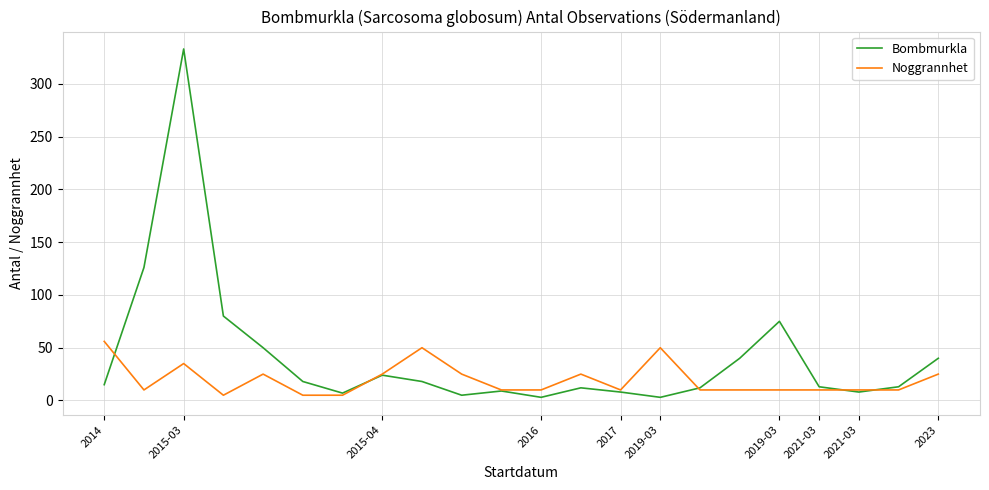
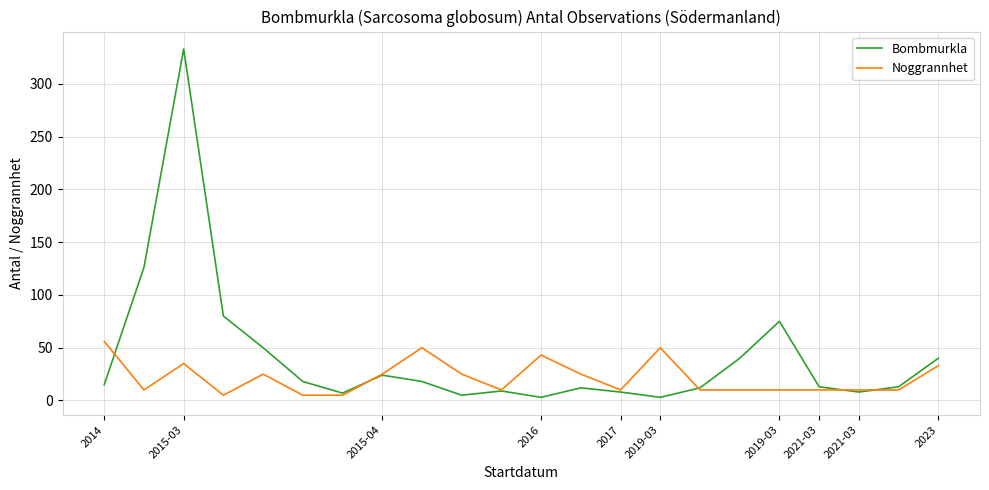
Noggrannhet, 2016: 10 -> 43
Noggrannhet, 2023: 25 -> 33
